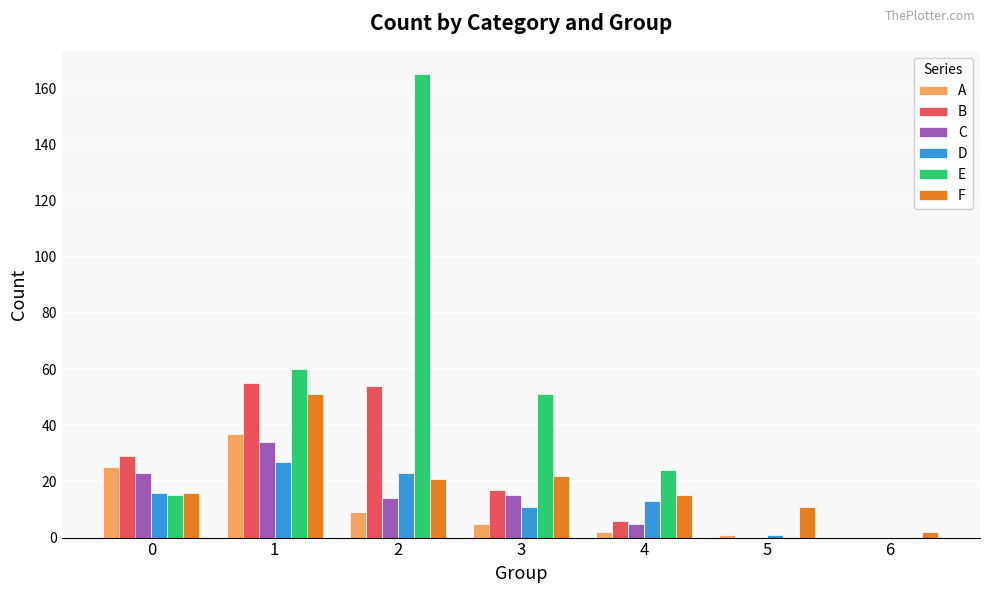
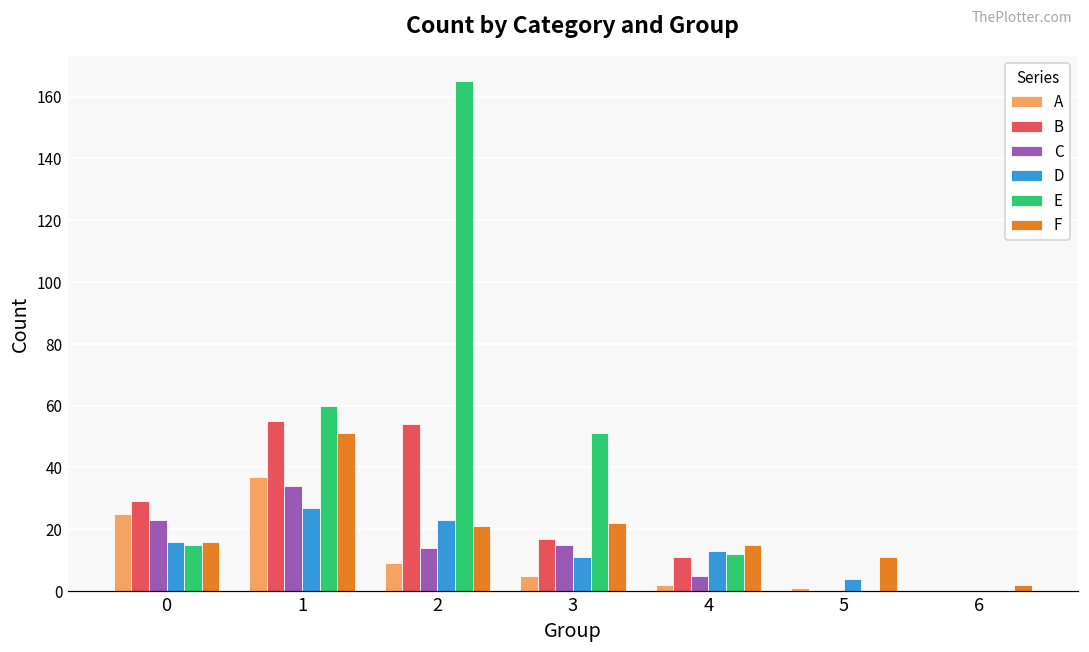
B, 4: 6 -> 11
E, 4: 24 -> 12
D, 5: 1 -> 4
